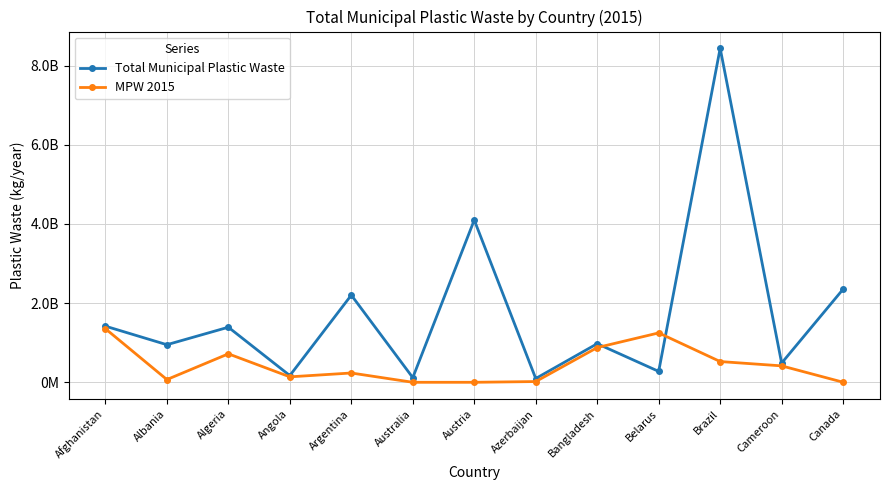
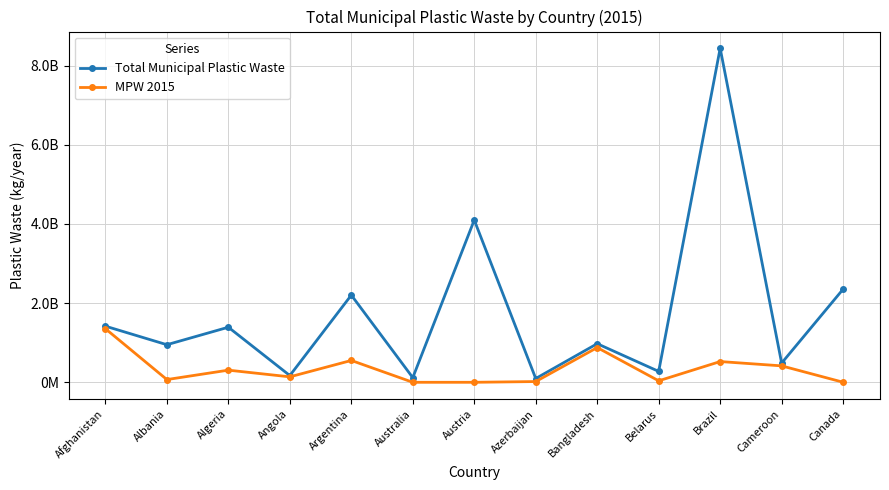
MPW 2015, Algeria: 700000000 -> 300000000
MPW 2015, Argentina: 200000000 -> 600000000
MPW 2015, Belarus: 1200000000 -> 0
